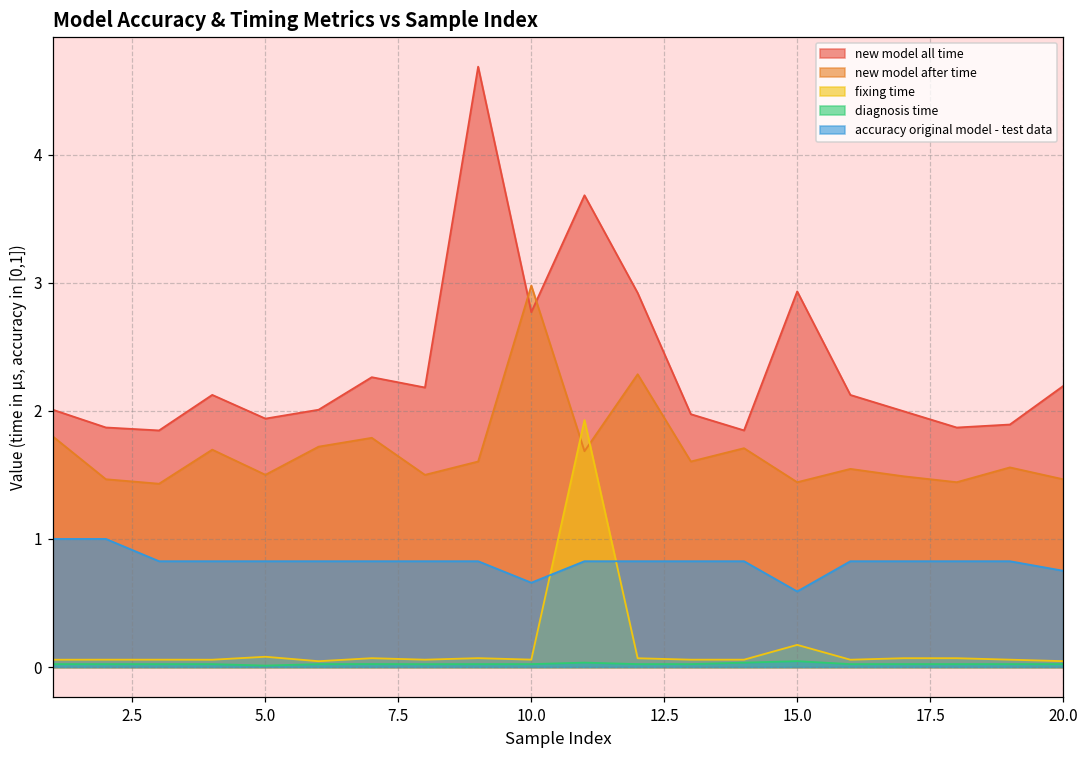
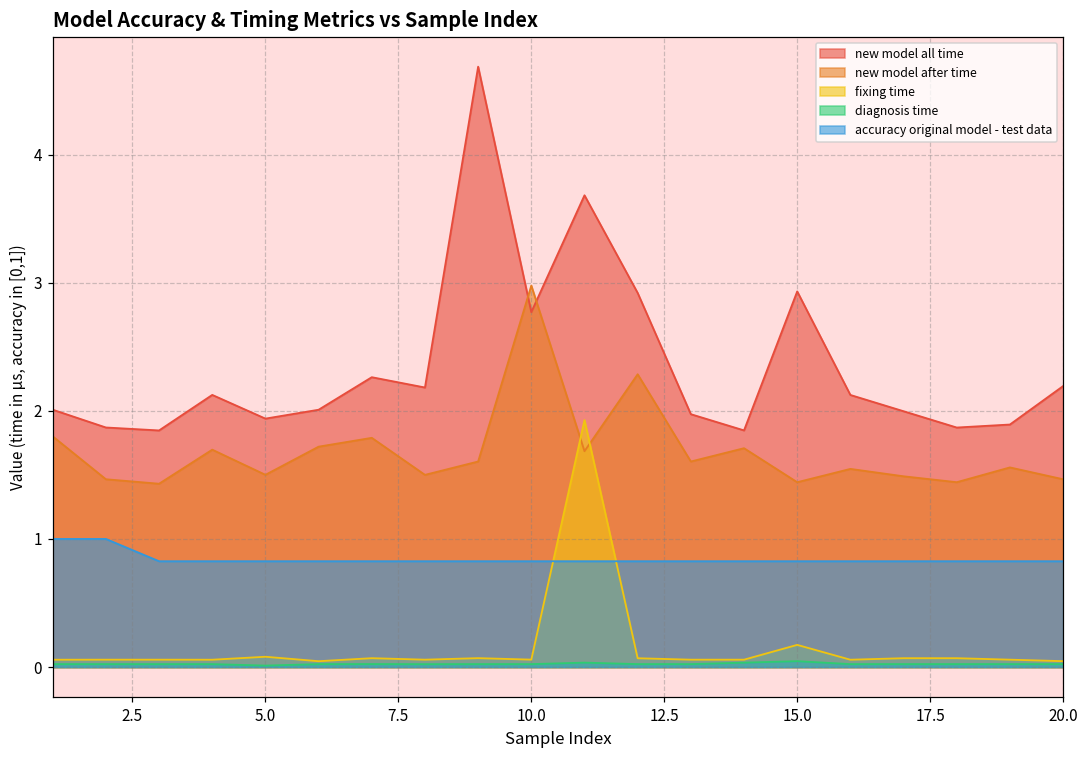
accuracy original model - test data, 10.0: 0.66 -> 0.83
accuracy original model - test data, 15.0: 0.59 -> 0.83
accuracy original model - test data, 20.0: 0.75 -> 0.83
